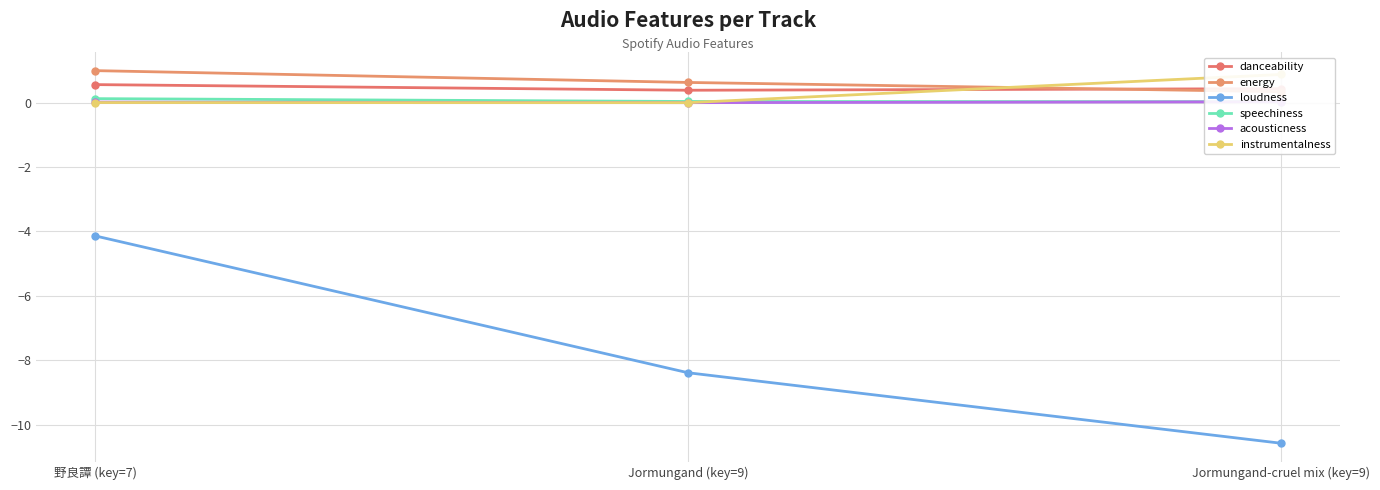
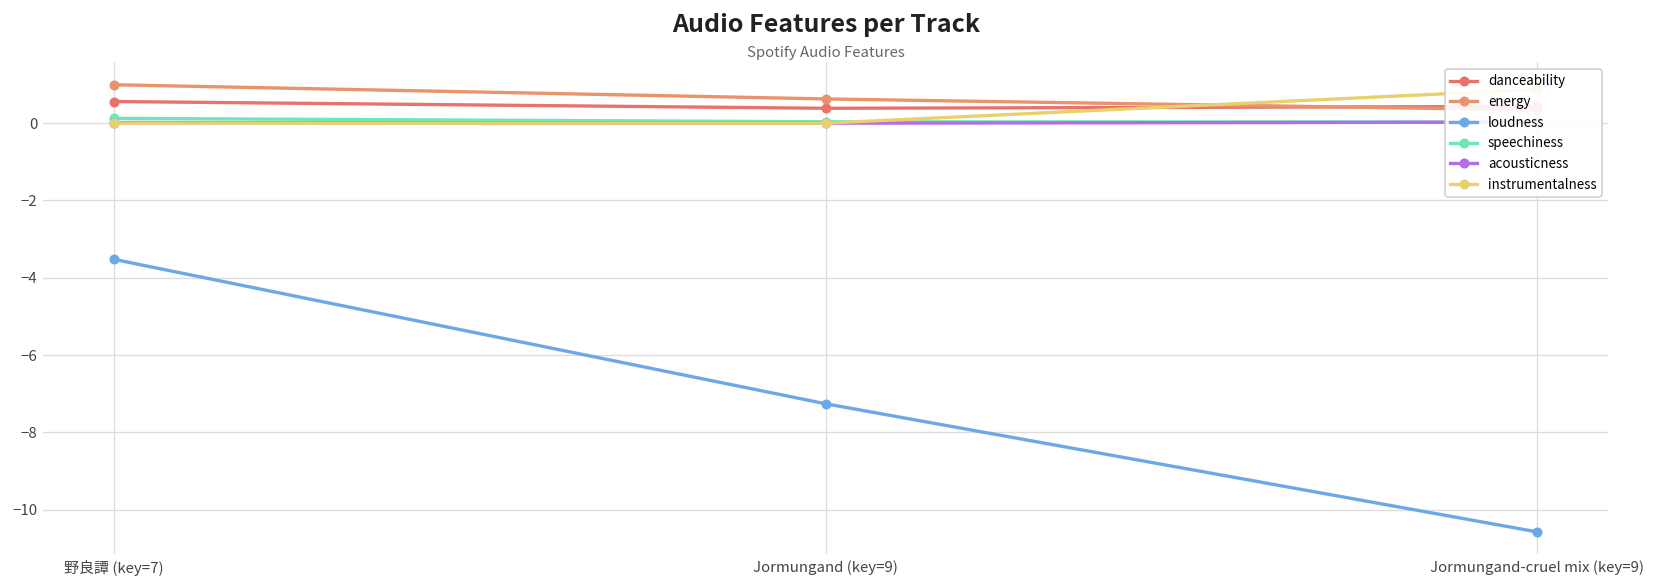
loudness, 野良譚 (key=7): -4.1 -> -3.5
loudness, Jormungand (key=9): -8.4 -> -7.3
